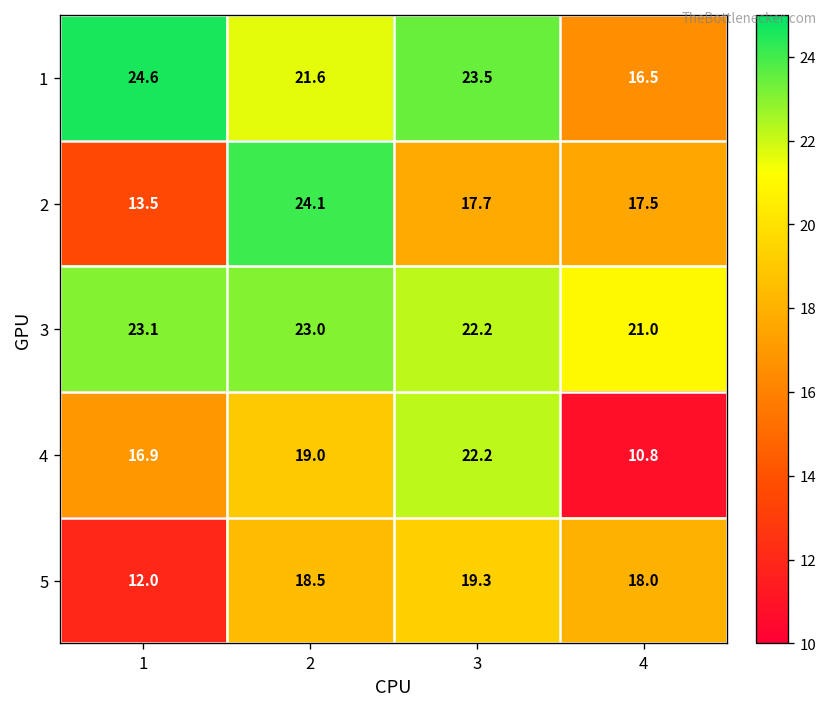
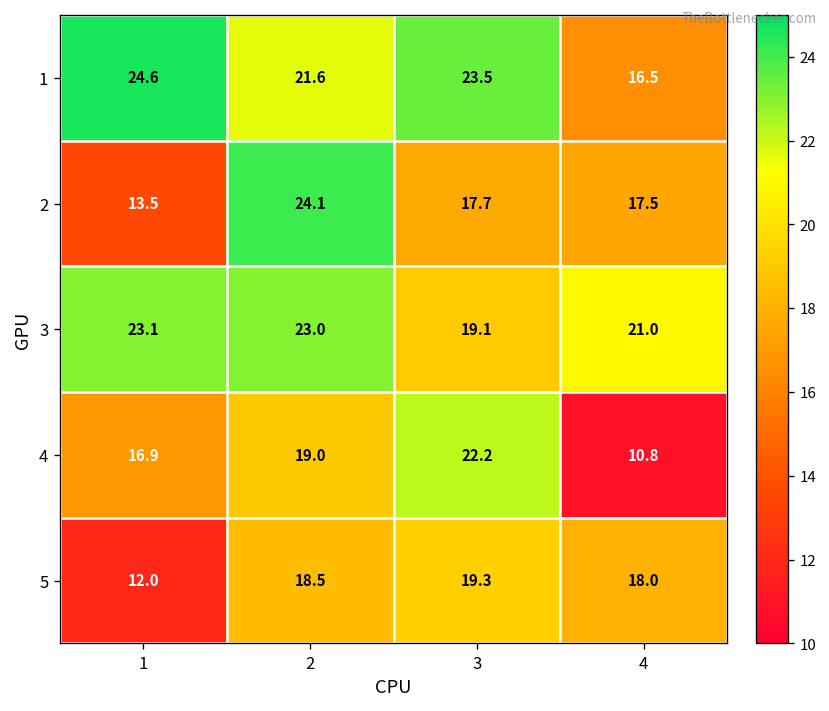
3, 3: 22.2 -> 19.1
